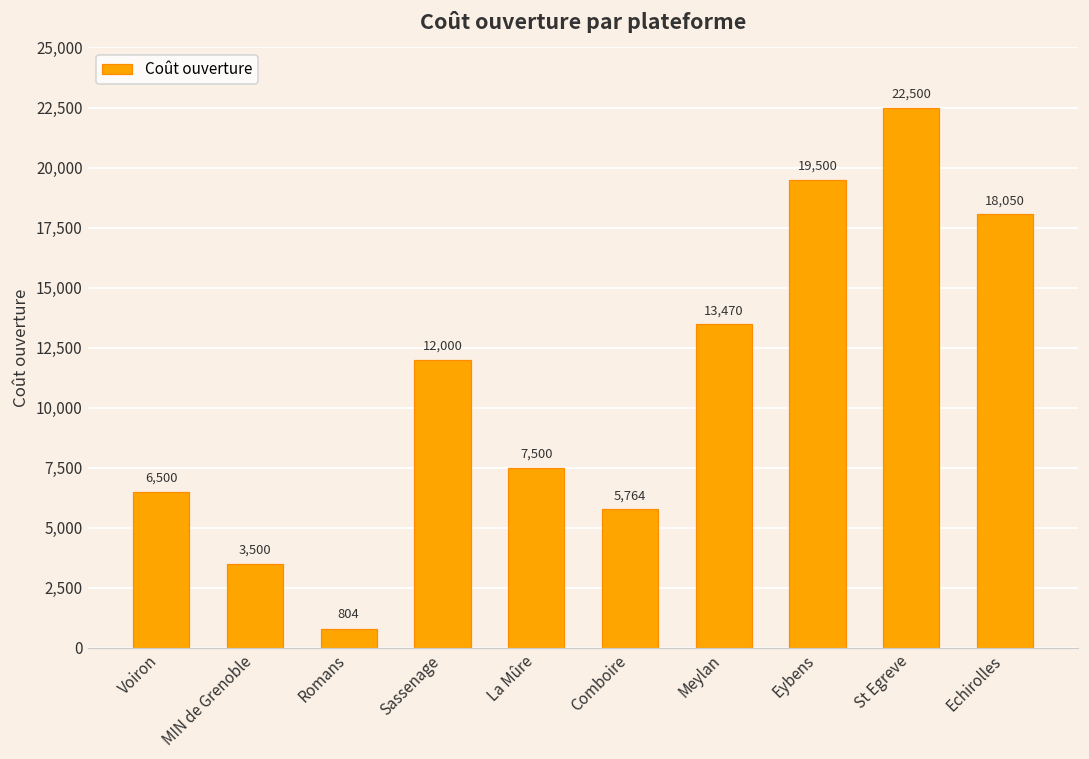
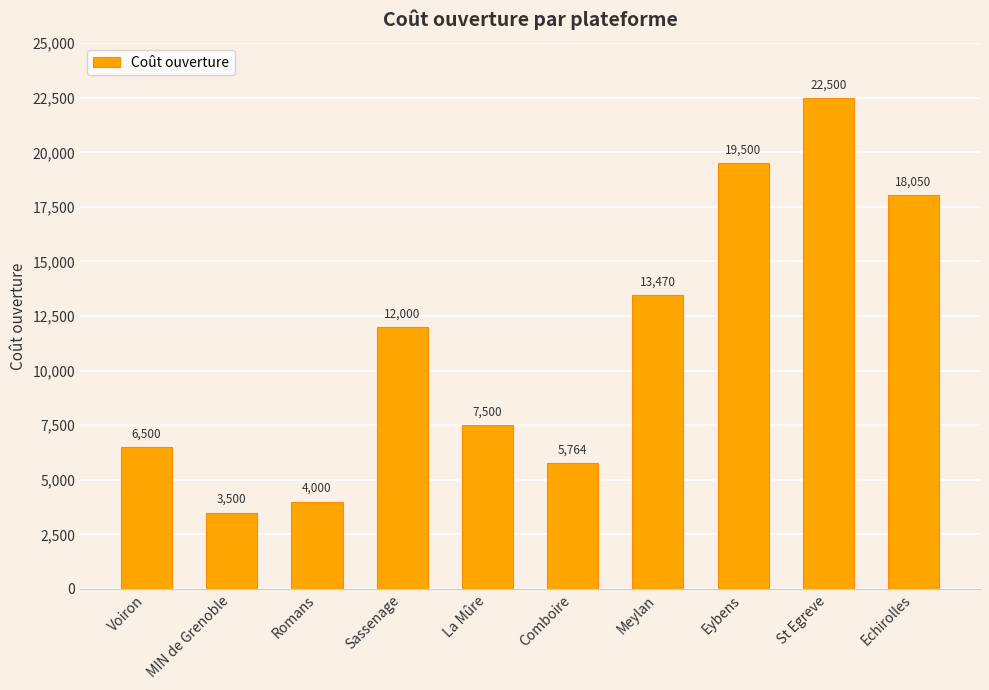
Romans: 804 -> 4,000
